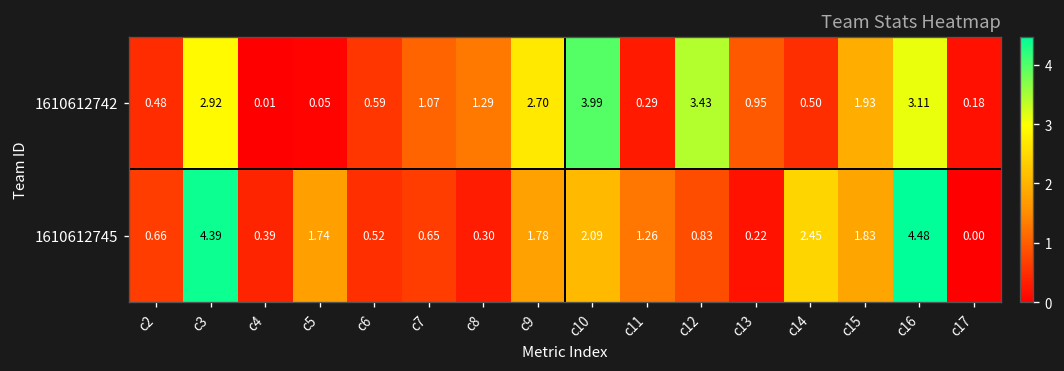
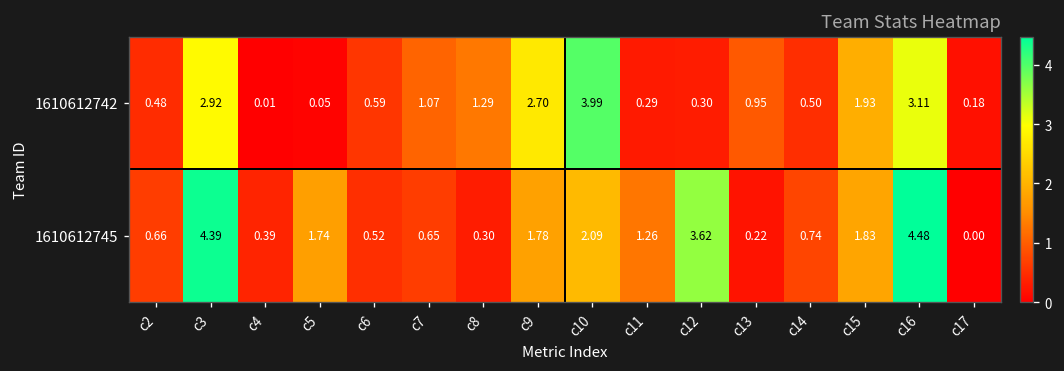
1610612742, c12: 3.43 -> 0.30
1610612745, c12: 0.83 -> 3.62
1610612745, c14: 2.45 -> 0.74
